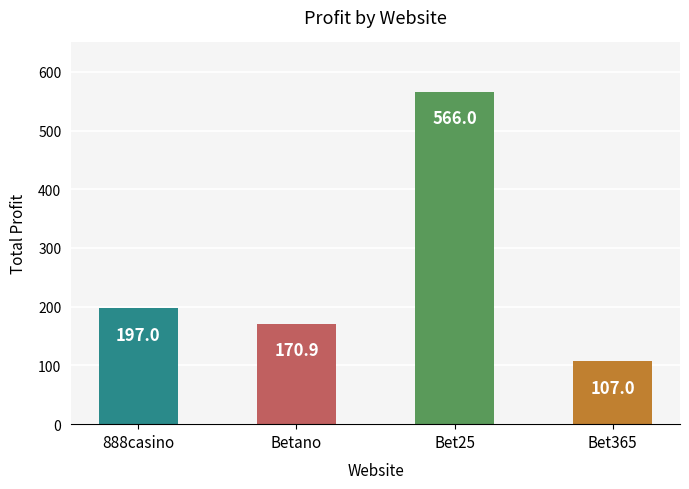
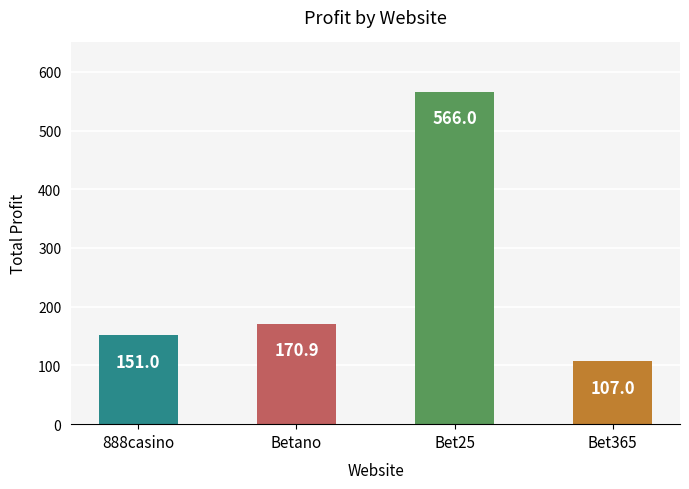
888casino: 197.0 -> 151.0
